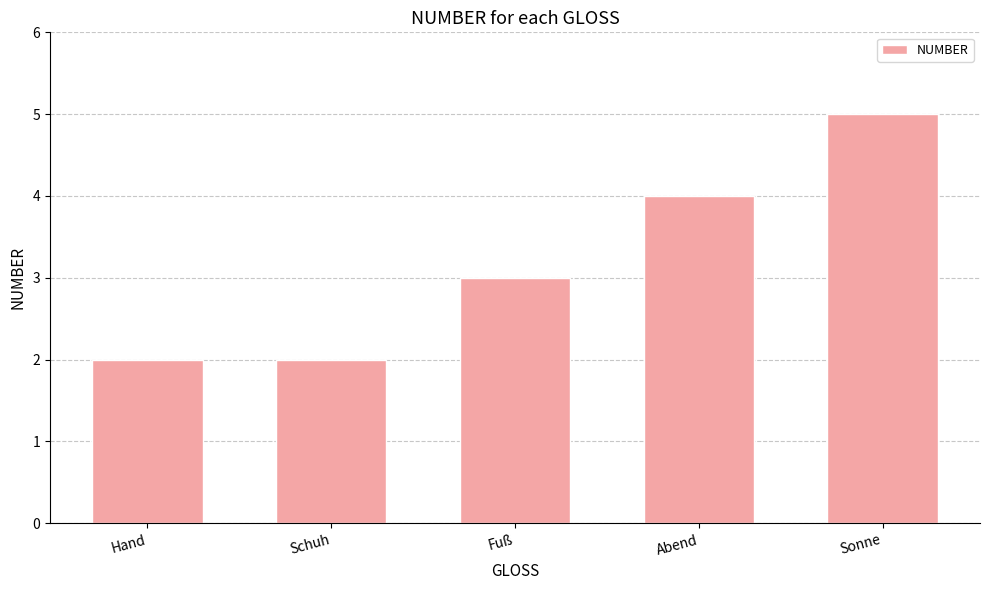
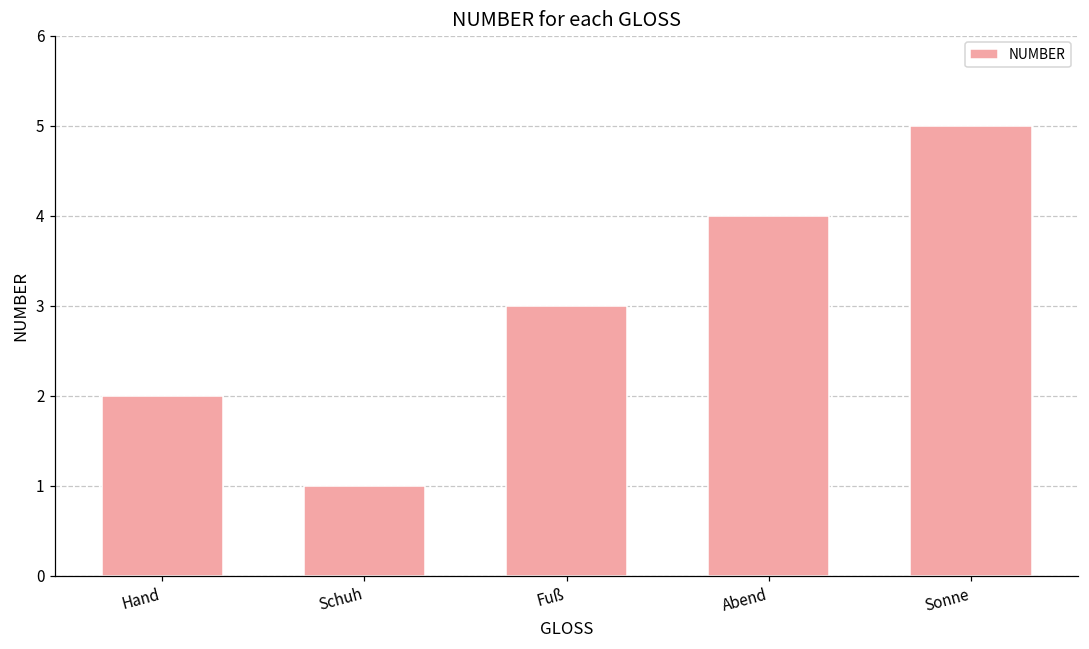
Schuh: 2 -> 1
